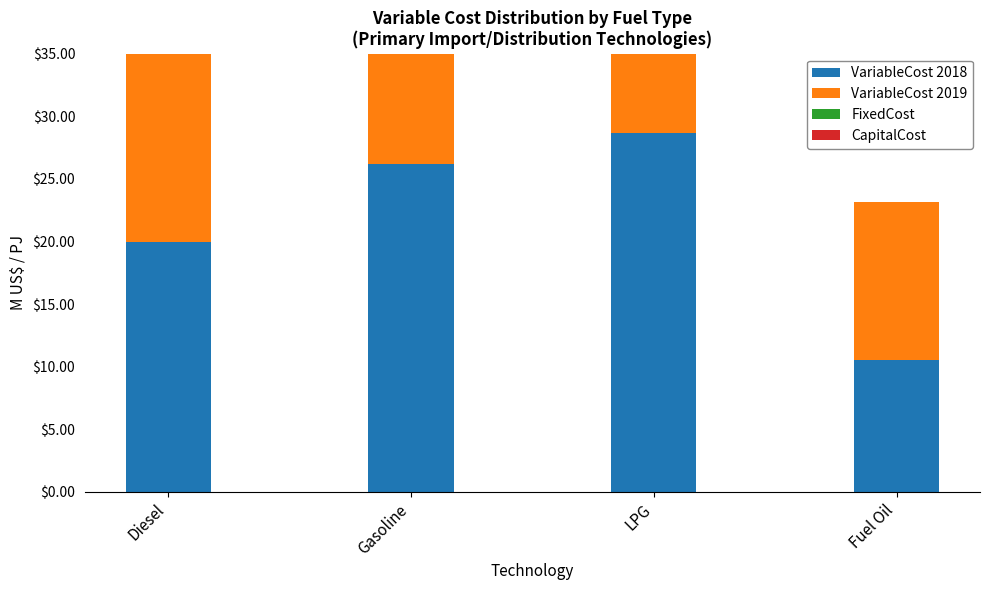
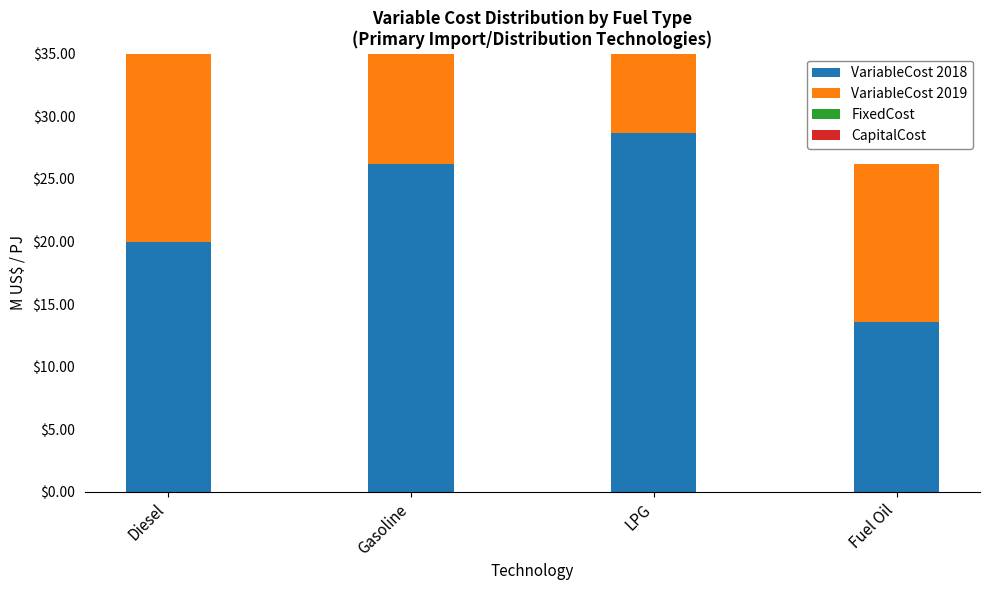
VariableCost 2018, Fuel Oil: $10.5 -> $13.6
